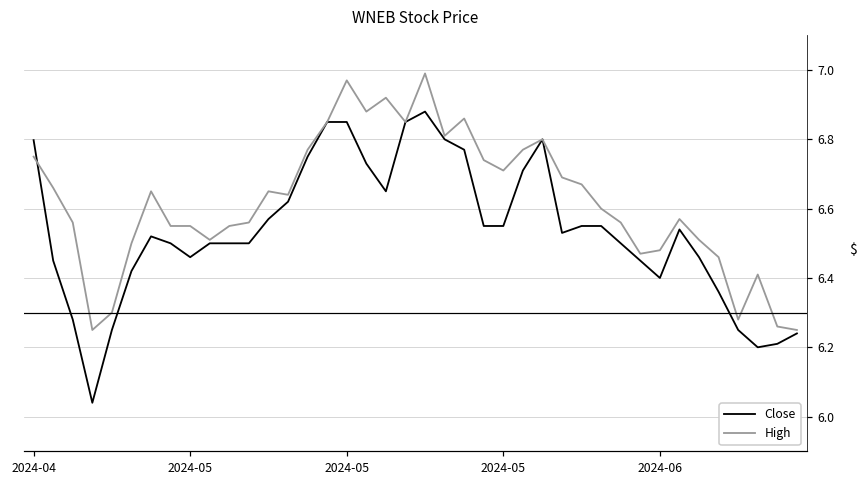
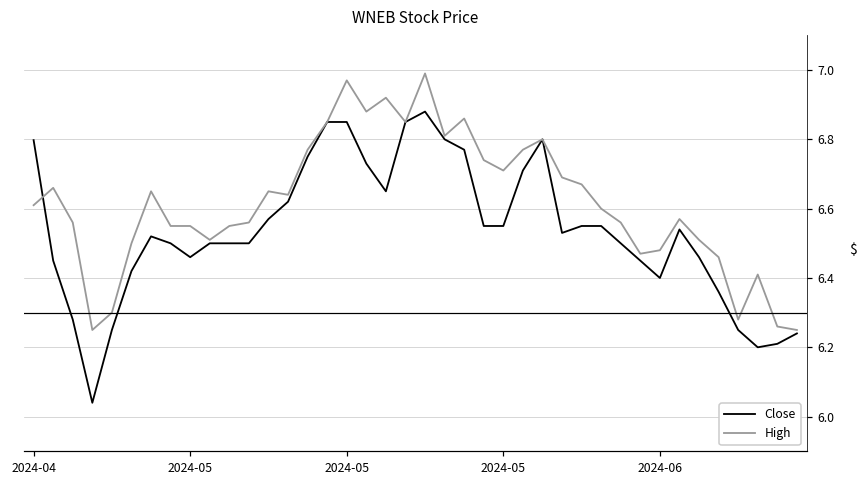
High, 2024-04: 6.75 -> 6.61
